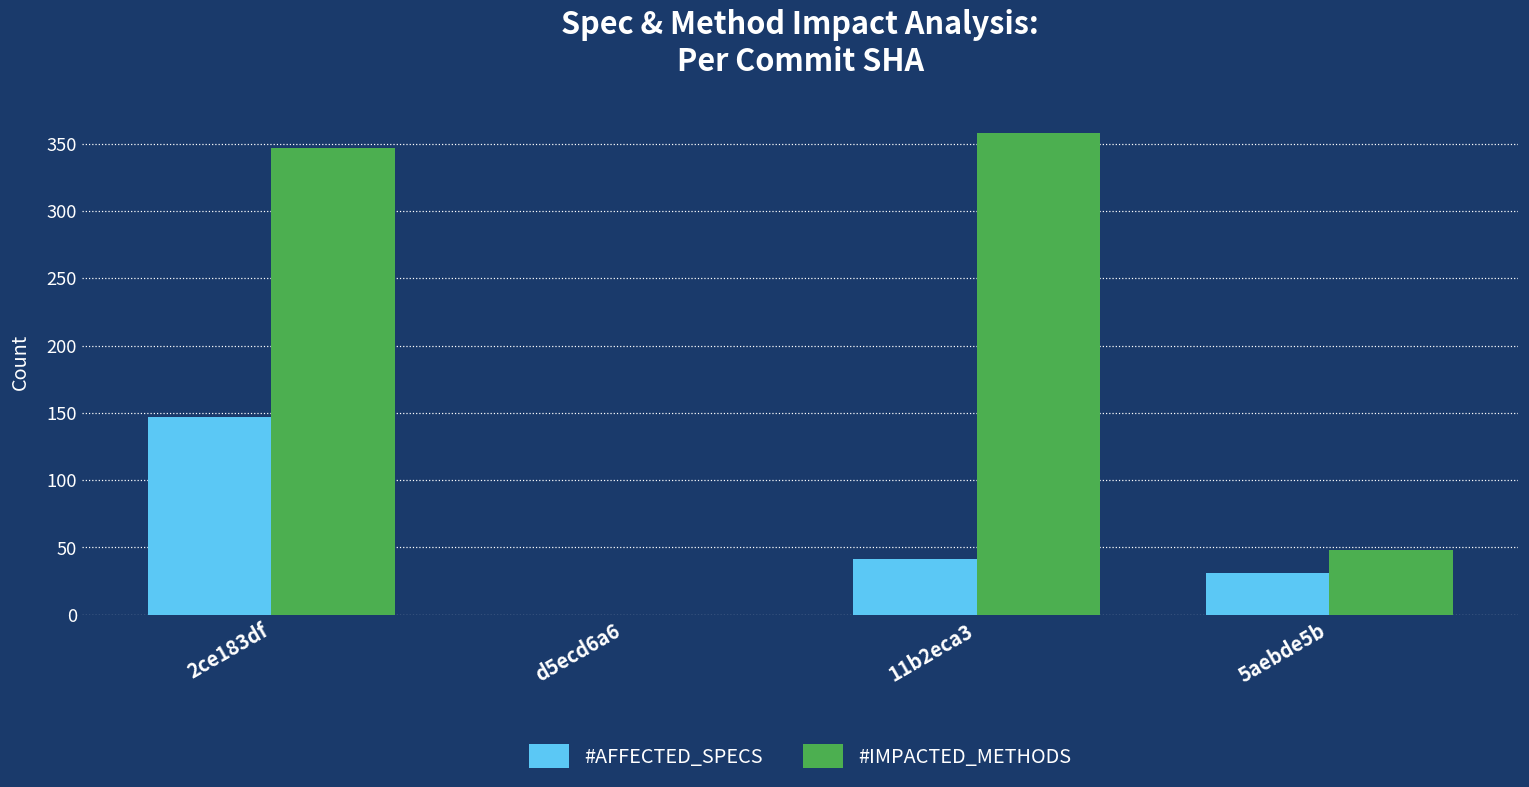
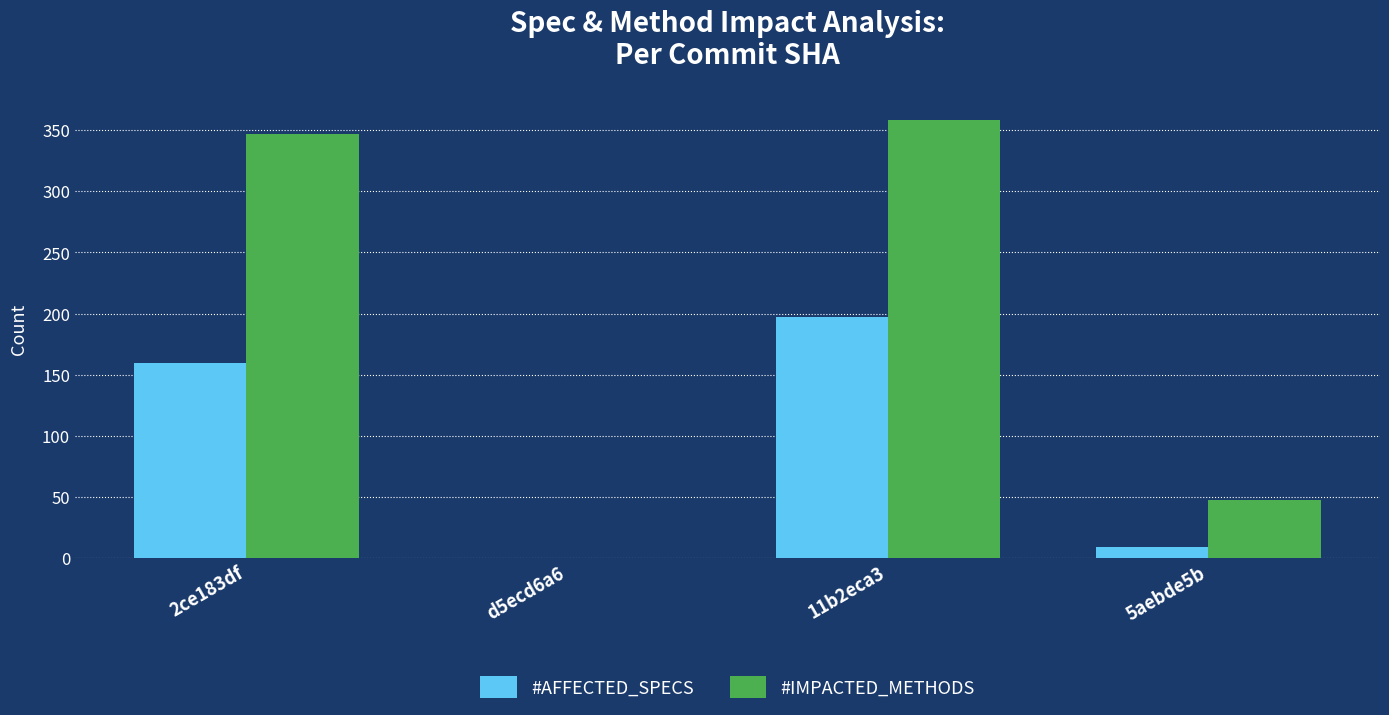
#AFFECTED_SPECS, 2ce183df: 147 -> 160
#AFFECTED_SPECS, 11b2eca3: 41 -> 197
#AFFECTED_SPECS, 5aebde5b: 31 -> 9
